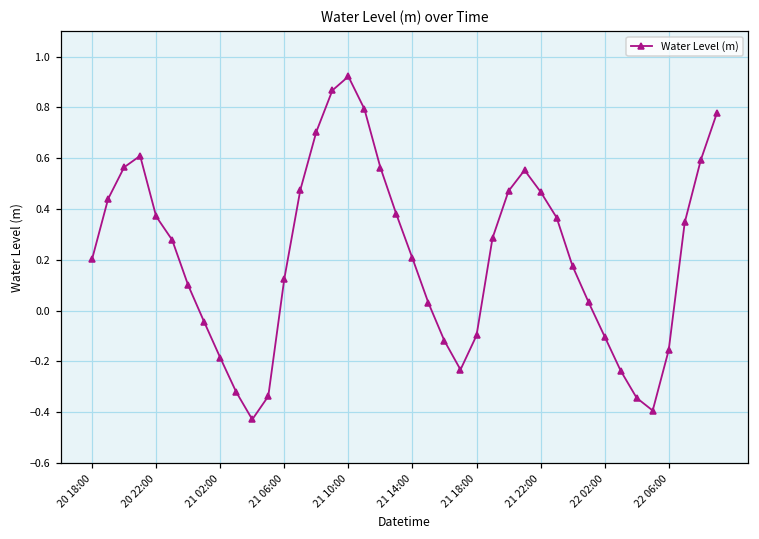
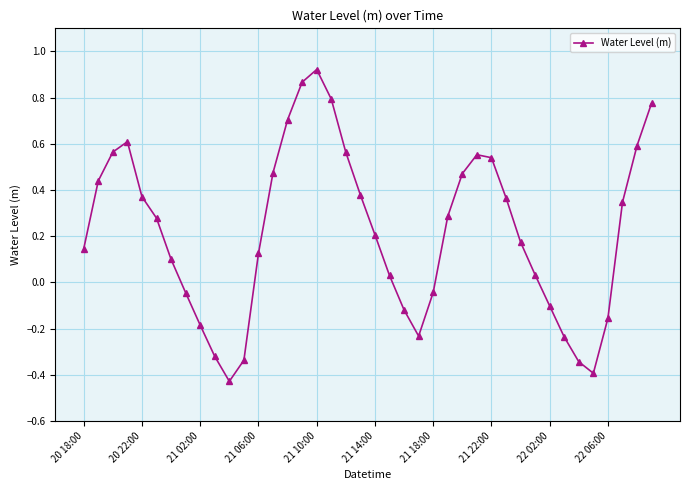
20 18:00: 0.20 -> 0.15
21 18:00: -0.10 -> -0.04
21 22:00: 0.47 -> 0.54
